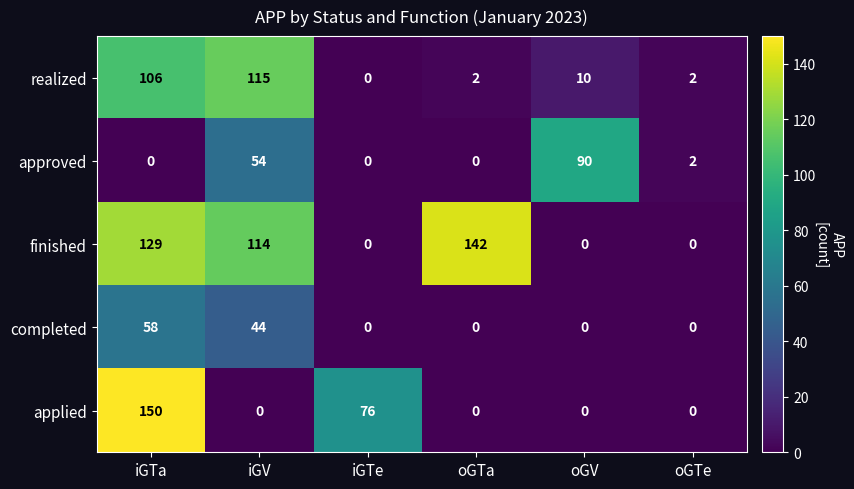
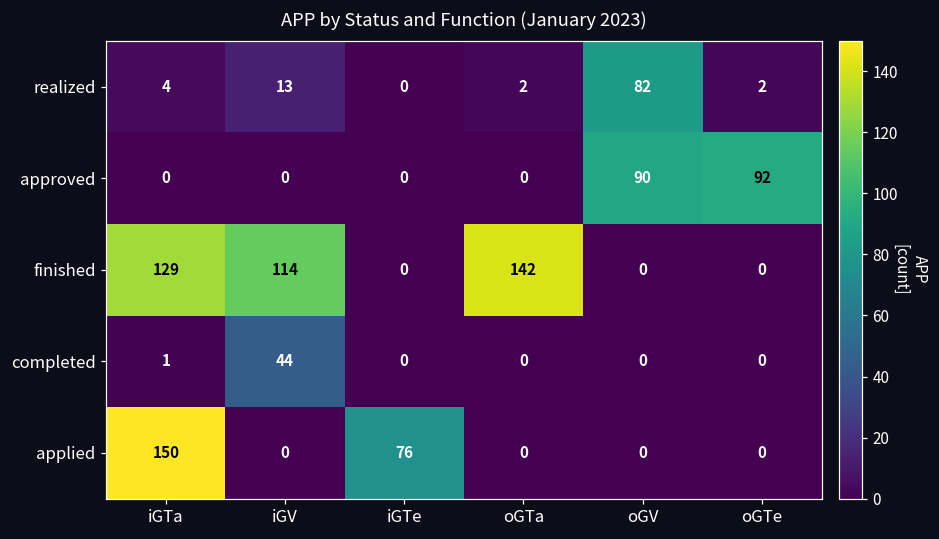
realized, iGTa: 106 -> 4
realized, iGV: 115 -> 13
realized, oGV: 10 -> 82
approved, iGV: 54 -> 0
approved, oGTe: 2 -> 92
completed, iGTa: 58 -> 1
